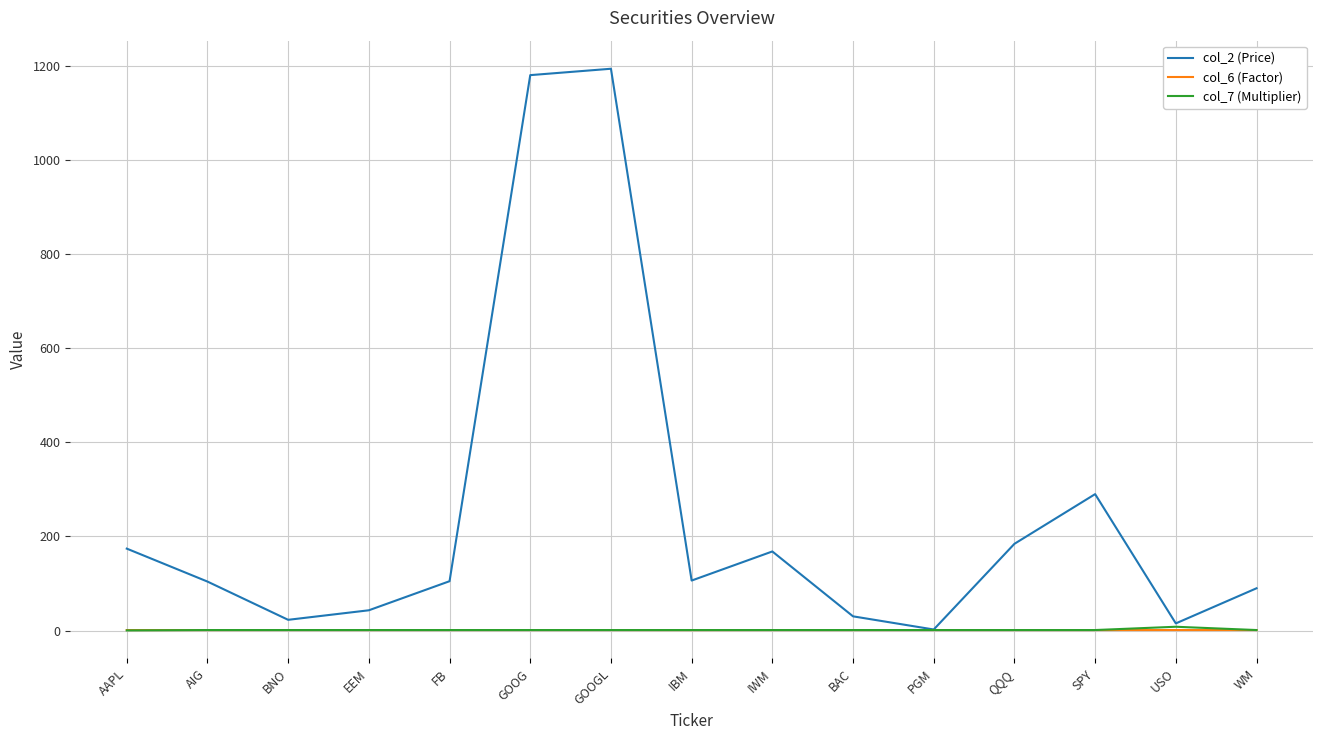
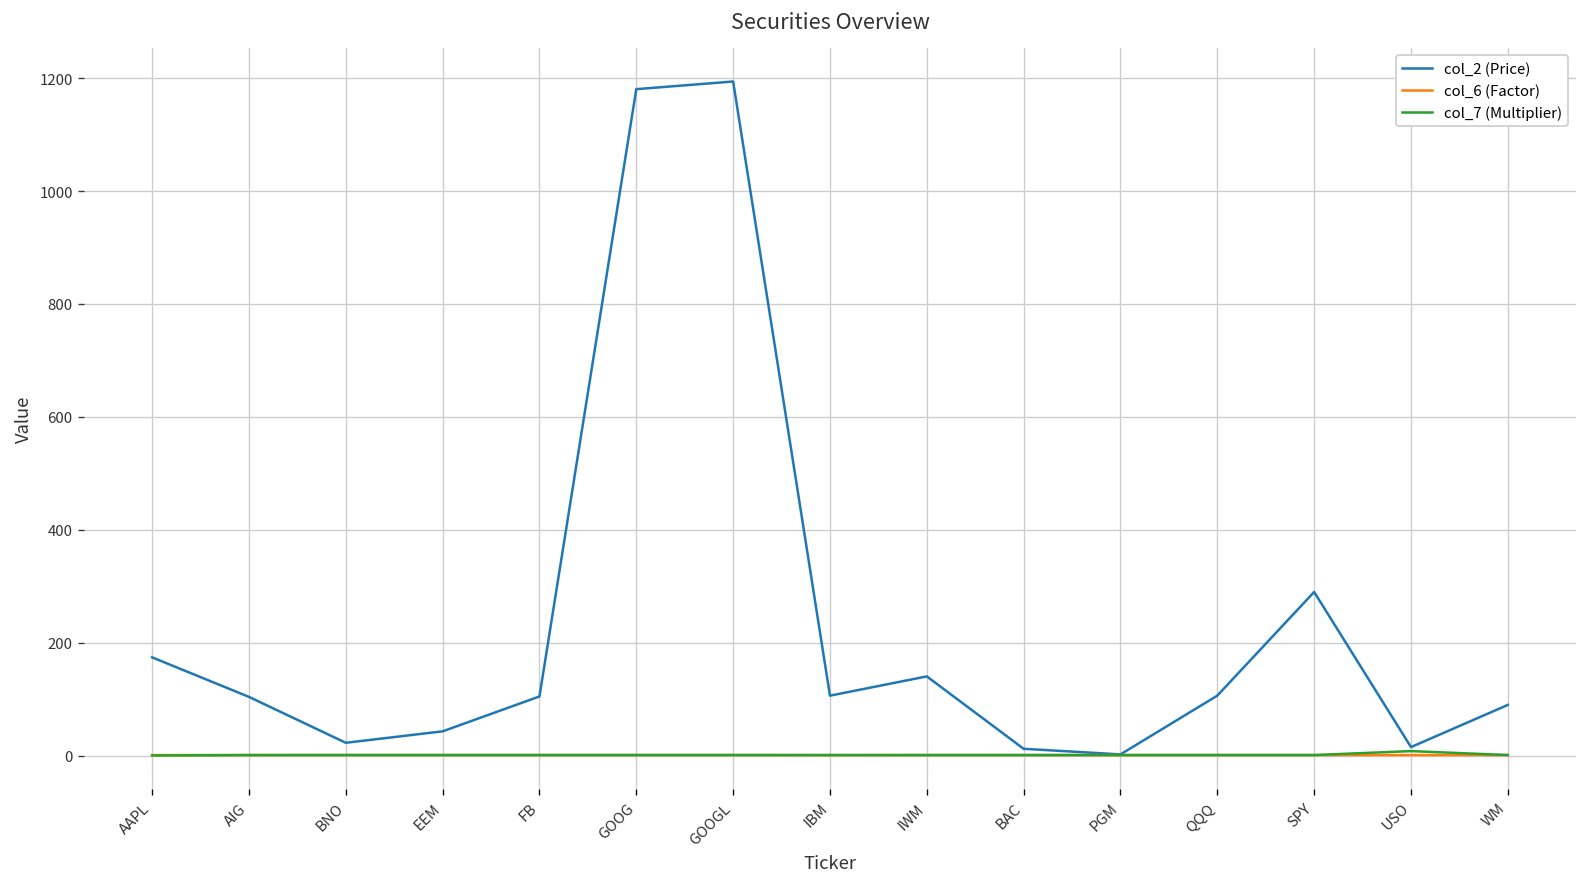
col_2 (Price), IWM: 170 -> 140
col_2 (Price), BAC: 30 -> 10
col_2 (Price), QQQ: 180 -> 110
